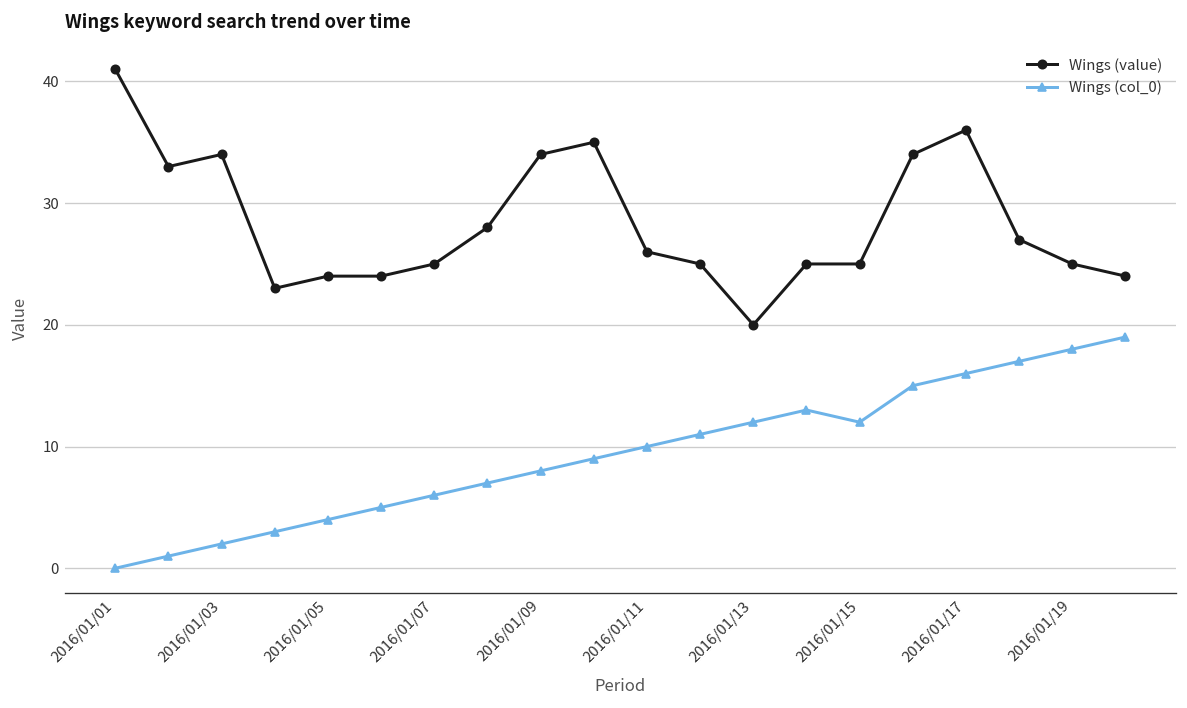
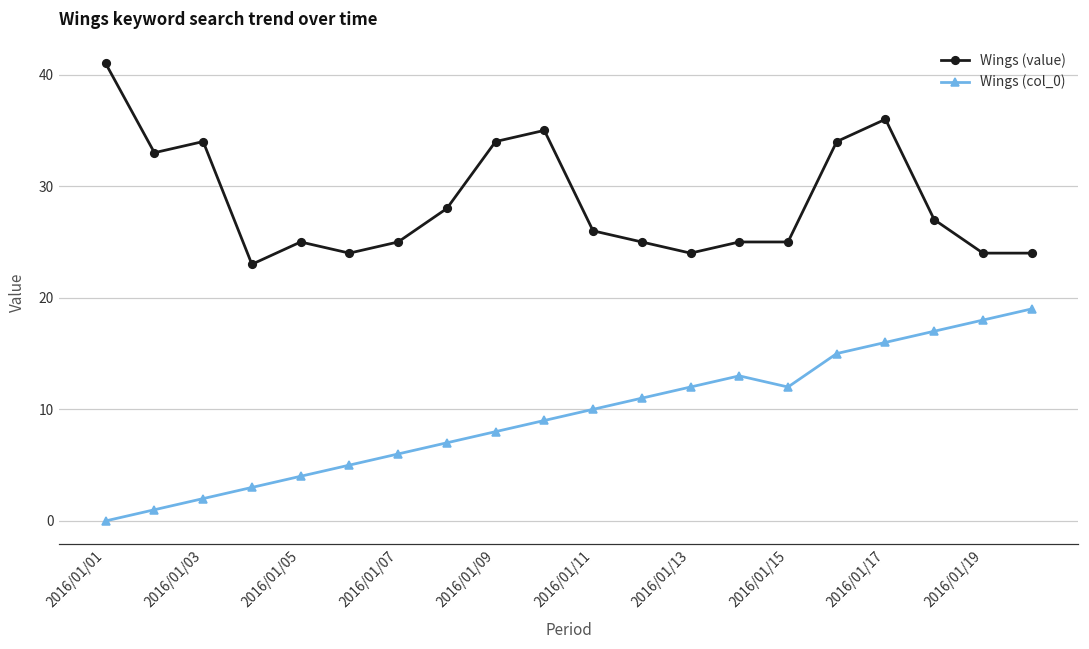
Wings (value), 2016/01/05: 24 -> 25
Wings (value), 2016/01/13: 20 -> 24
Wings (value), 2016/01/19: 25 -> 24
